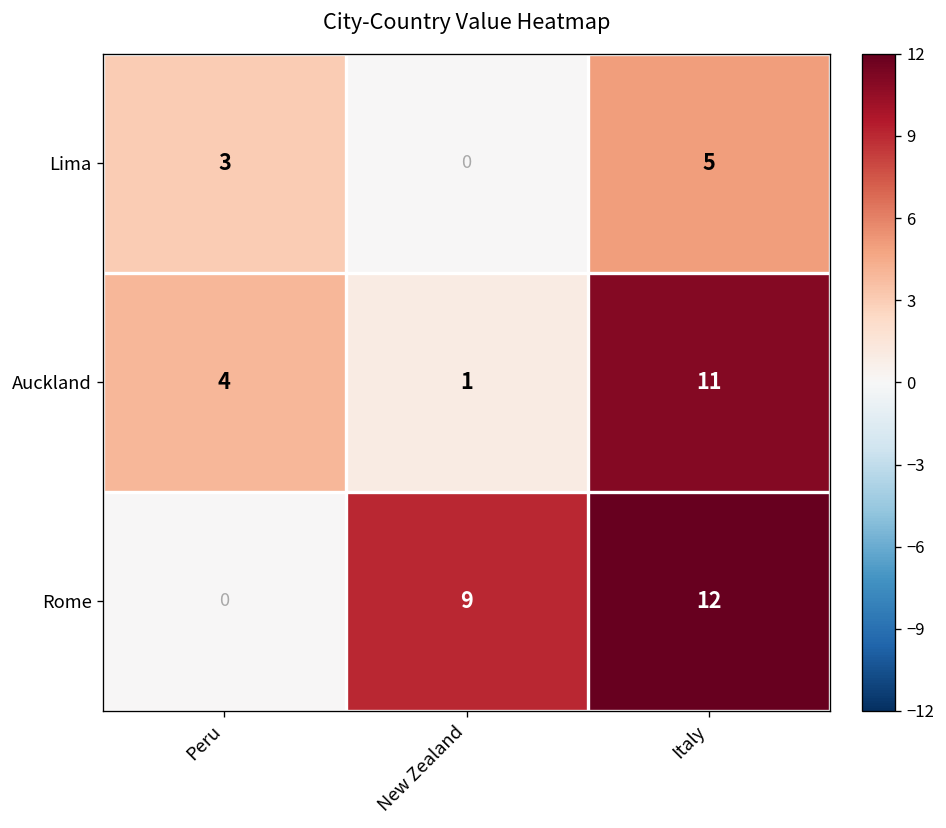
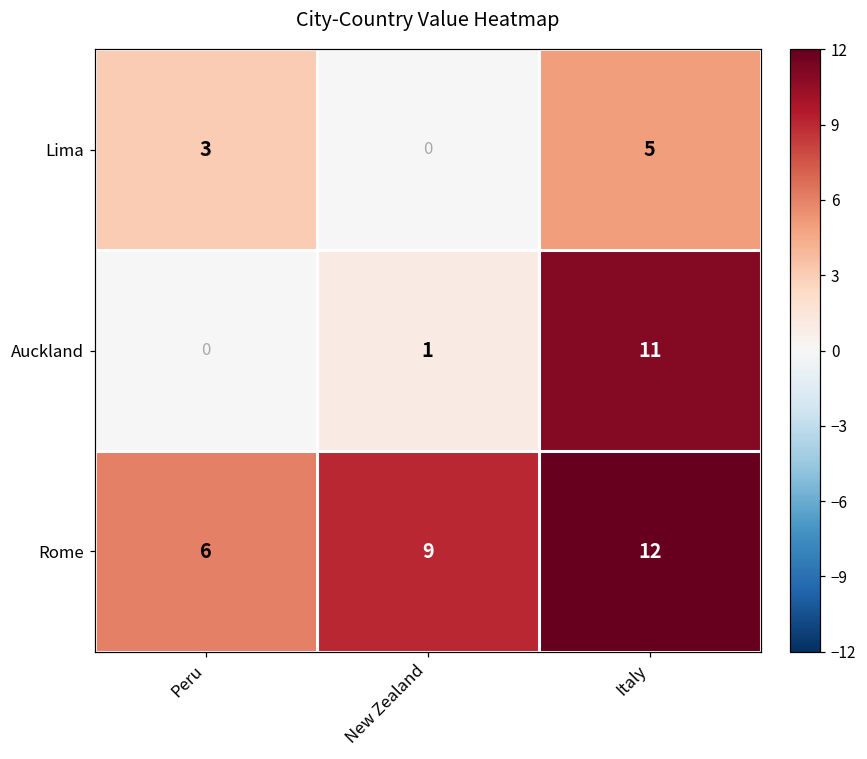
Auckland, Peru: 4 -> 0
Rome, Peru: 0 -> 6
